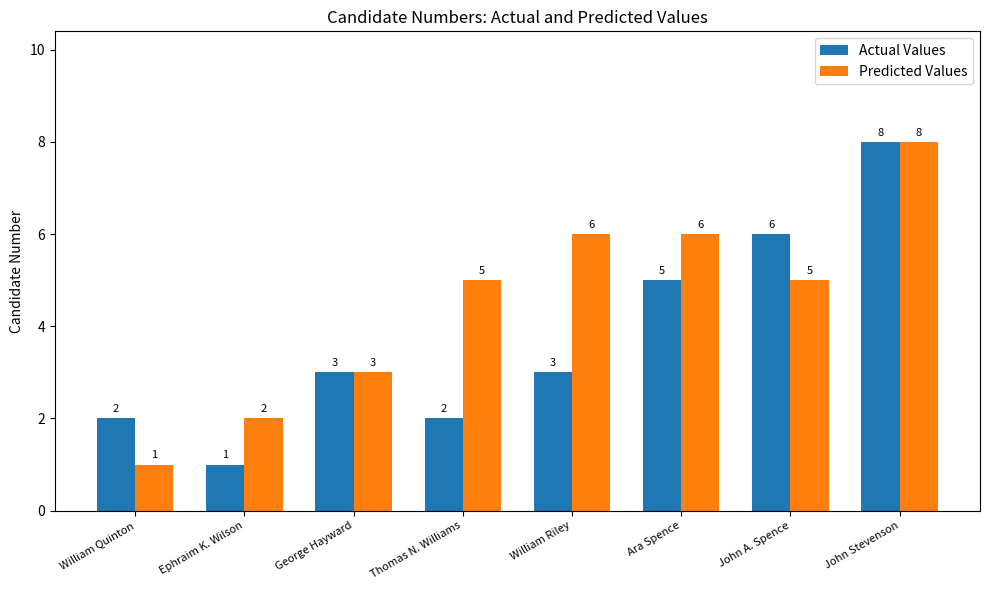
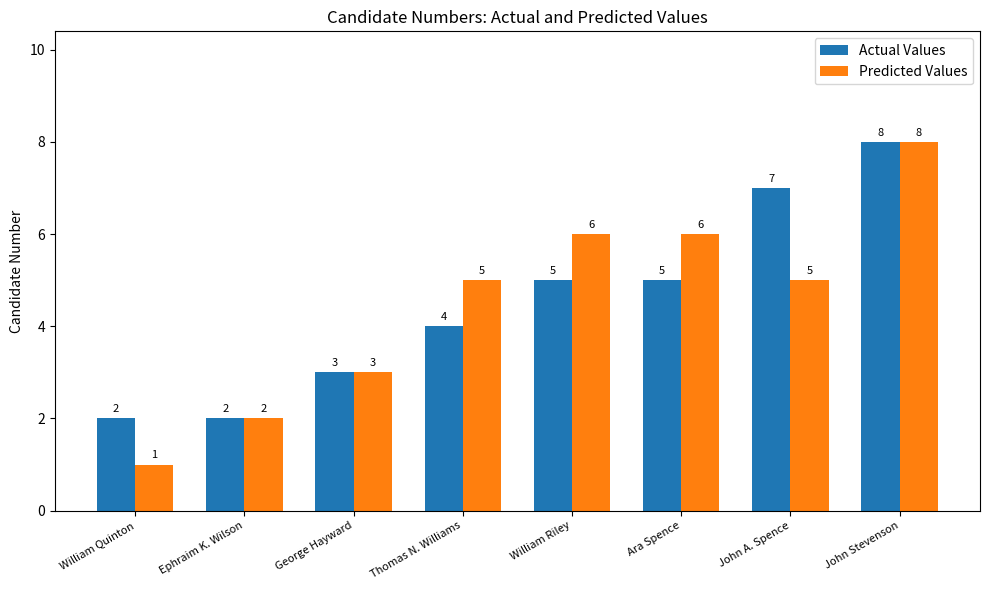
Actual Values, Ephraim K. Wilson: 1 -> 2
Actual Values, Thomas N. Williams: 2 -> 4
Actual Values, William Riley: 3 -> 5
Actual Values, John A. Spence: 6 -> 7
